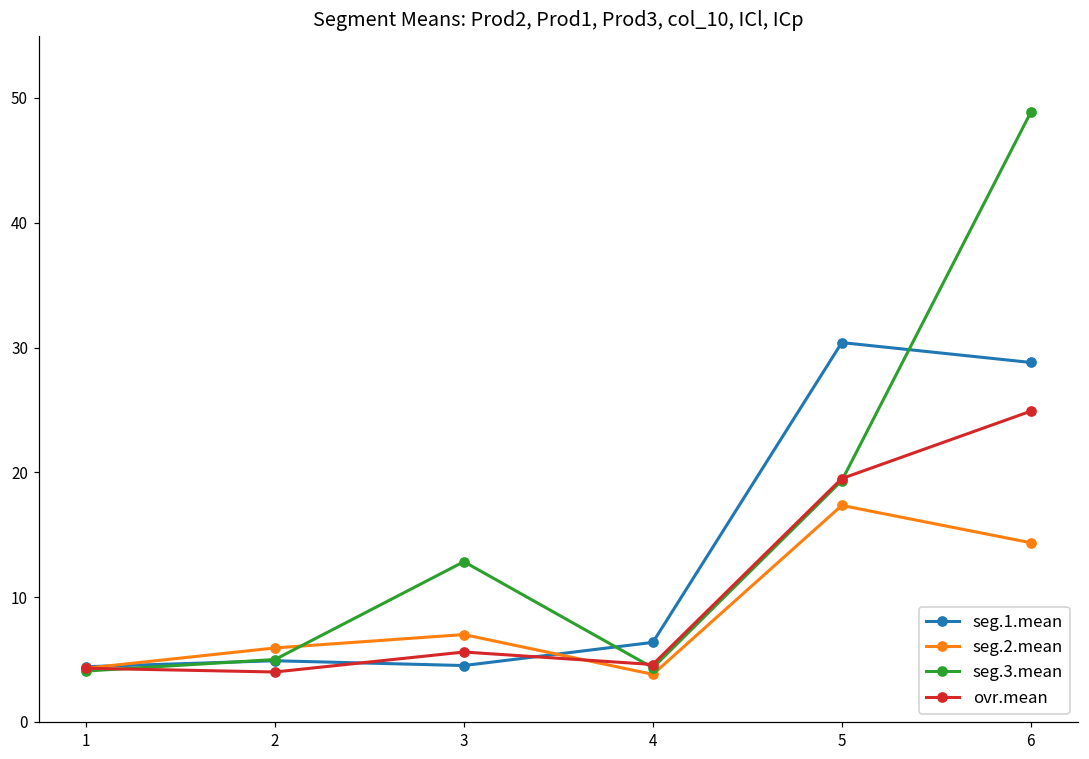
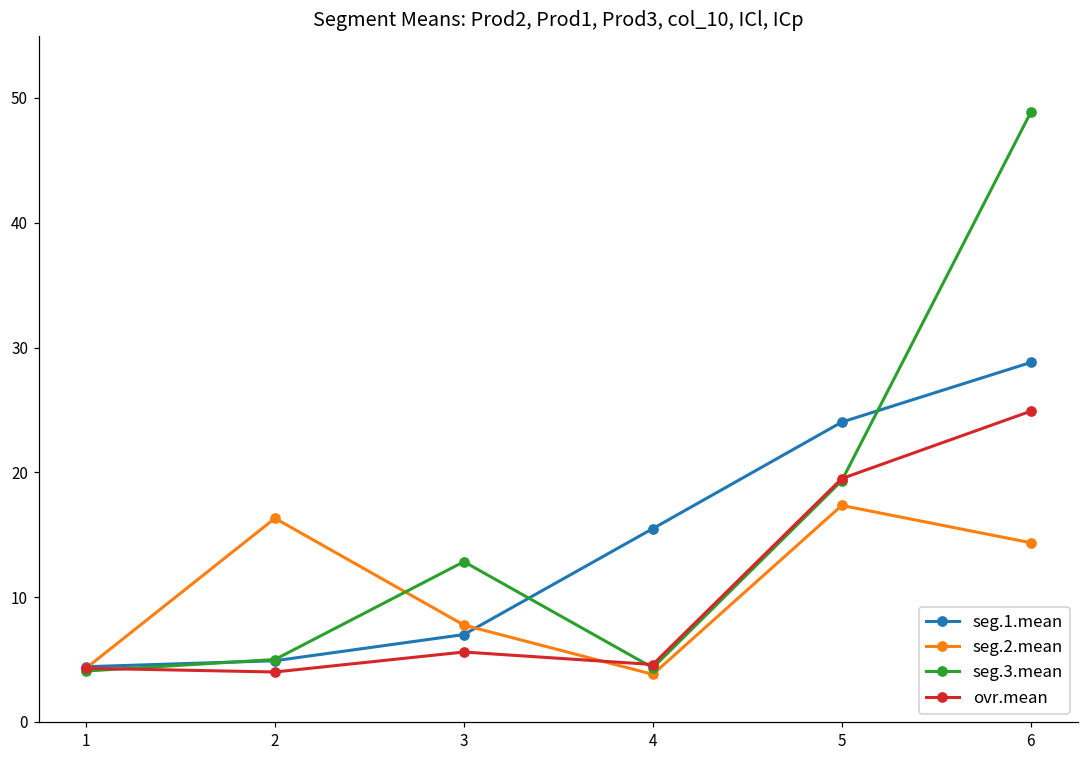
seg.2.mean, 2: 5.9 -> 16.3
seg.1.mean, 3: 4.5 -> 7.0
seg.2.mean, 3: 7.0 -> 7.8
seg.1.mean, 4: 6.4 -> 15.5
seg.1.mean, 5: 30.4 -> 24.0
